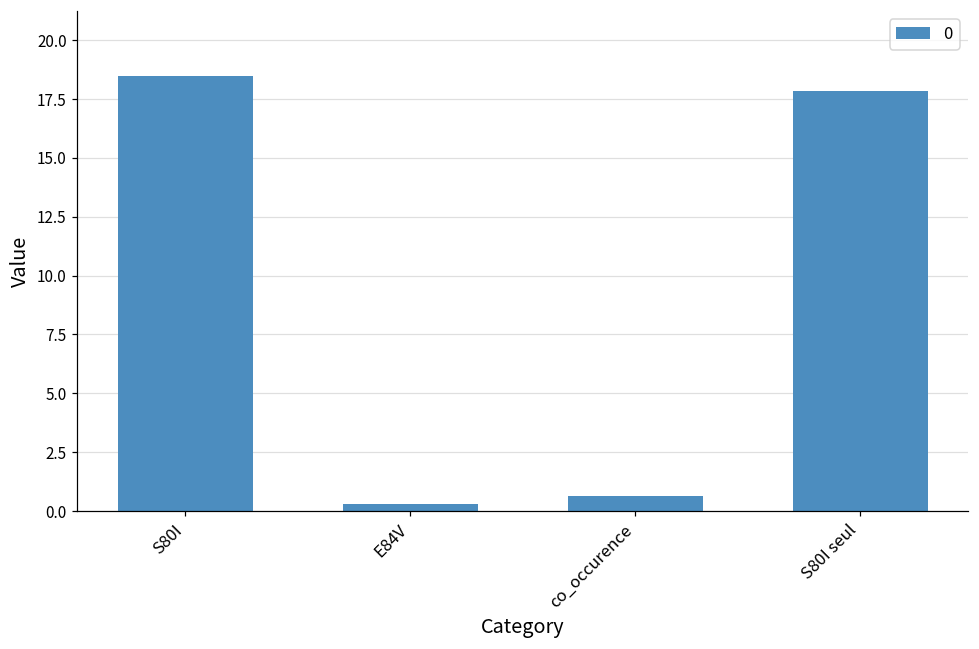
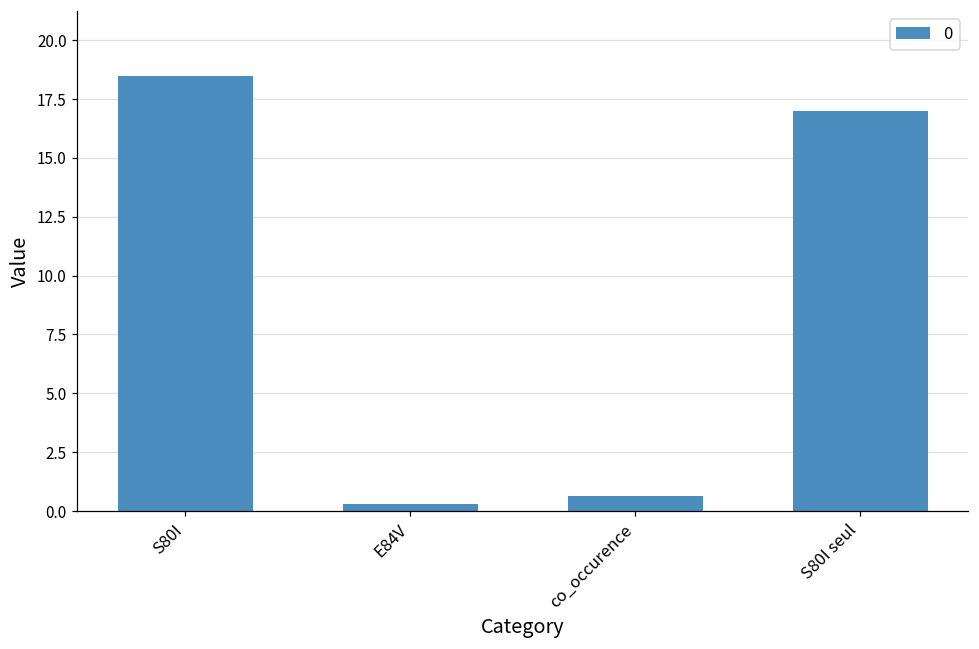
S80I seul: 17.8 -> 17.0
